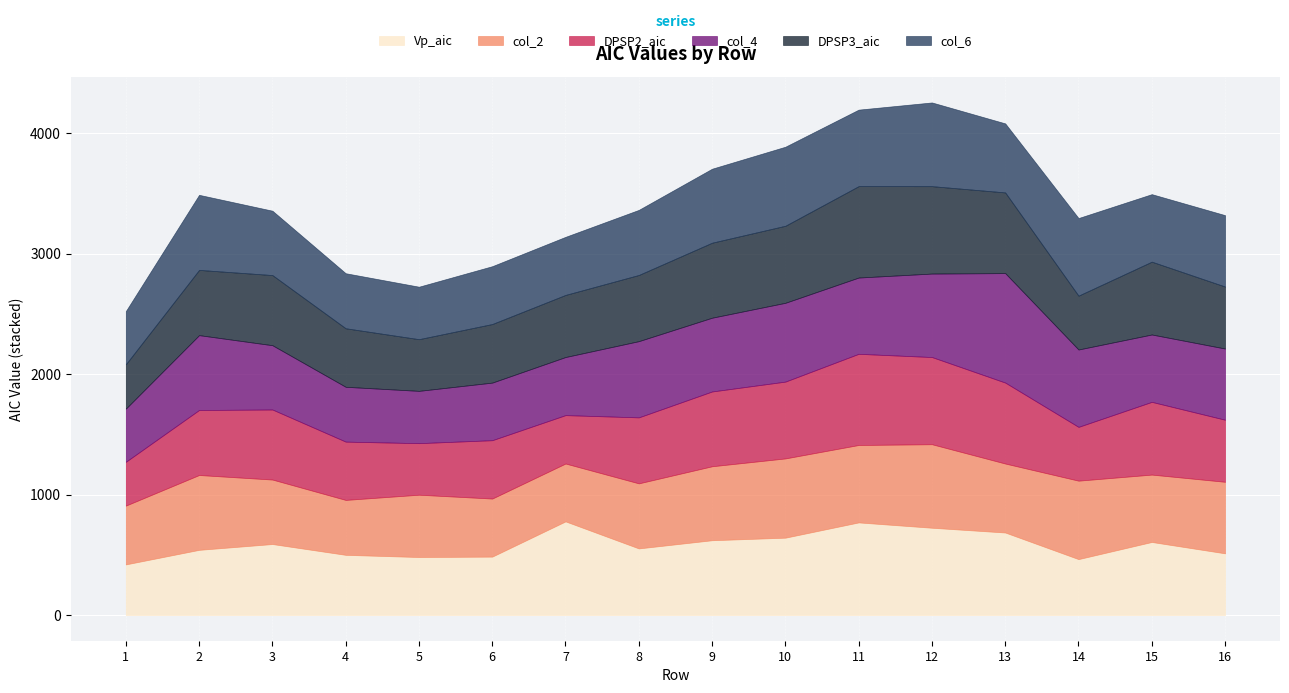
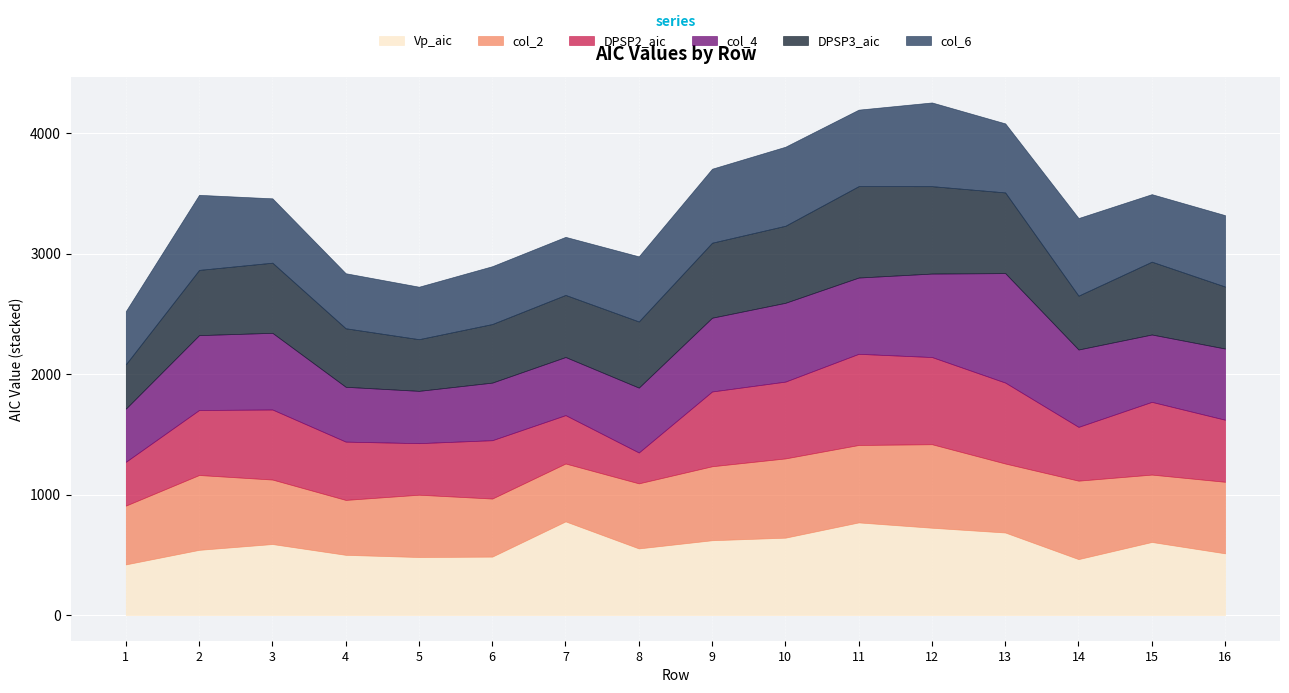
col_4, 3: 530 -> 640
DPSP2_aic, 8: 550 -> 260
col_4, 8: 630 -> 540
